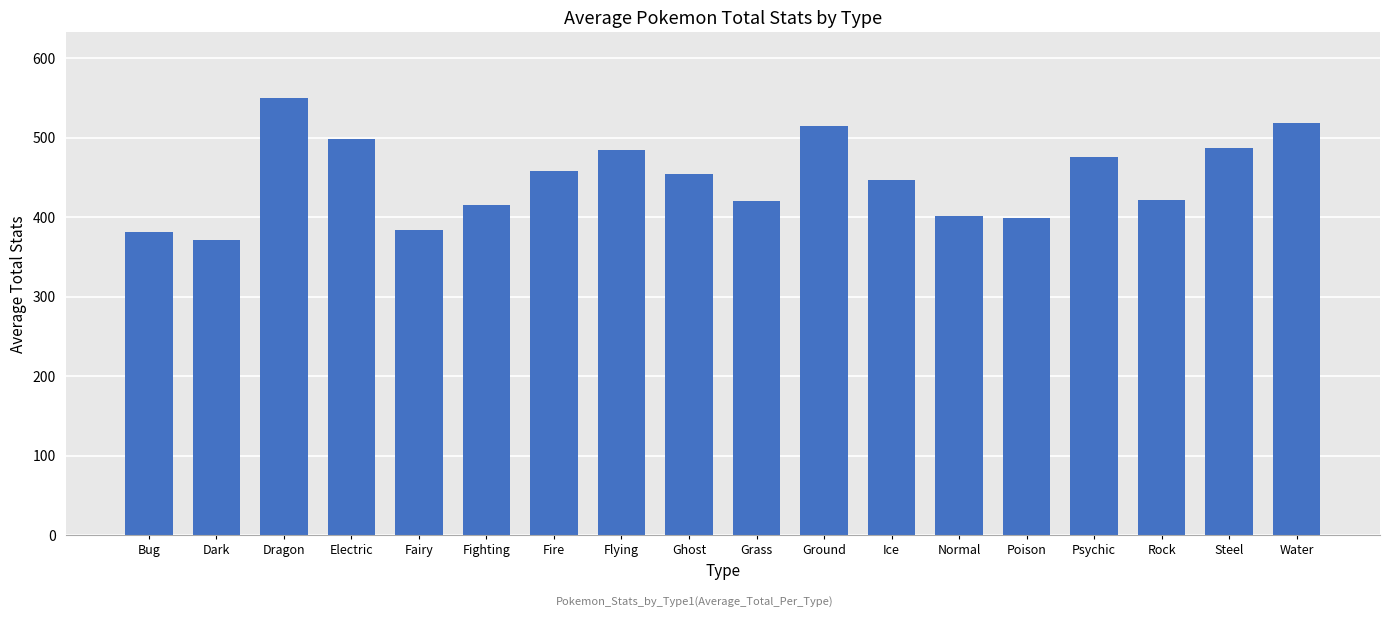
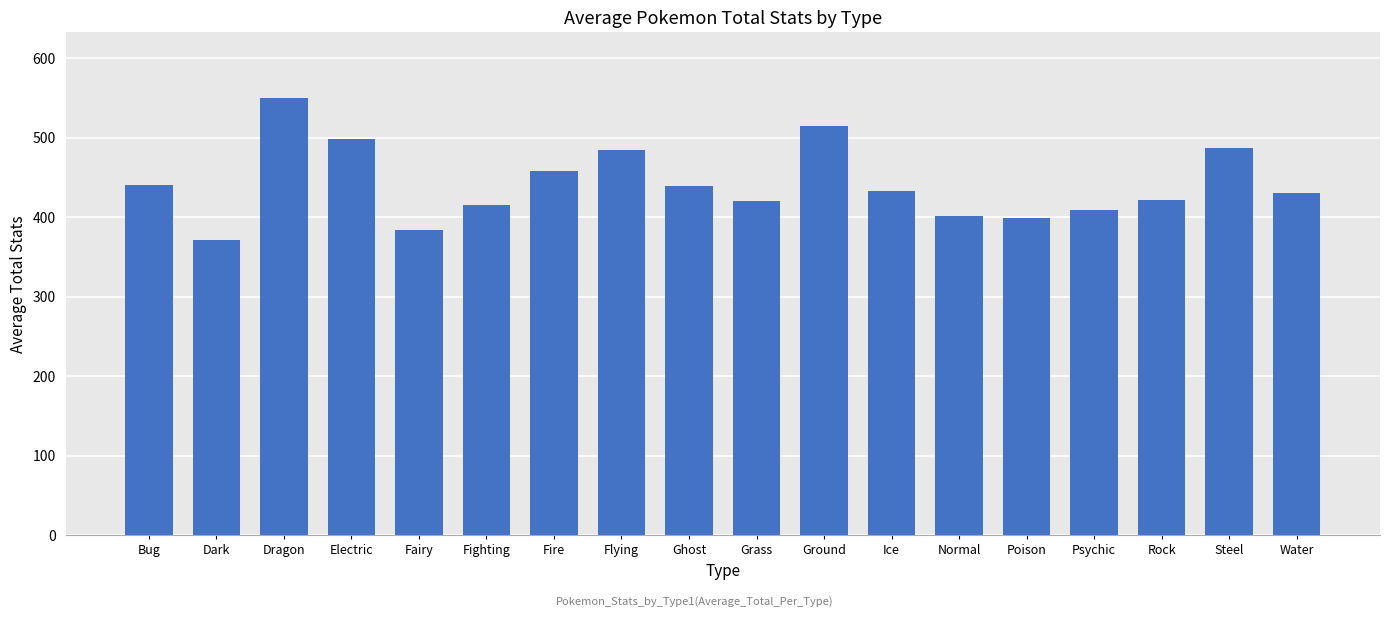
Bug: 380 -> 440
Ghost: 460 -> 440
Ice: 450 -> 430
Psychic: 480 -> 410
Water: 520 -> 430
